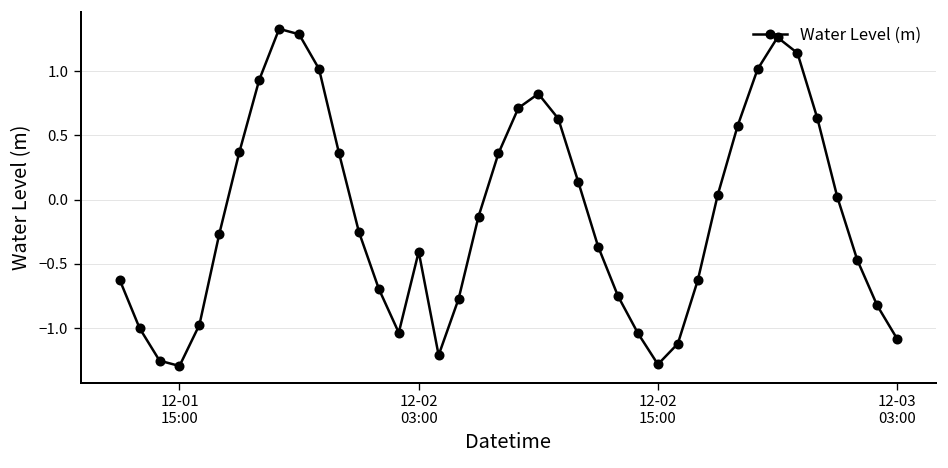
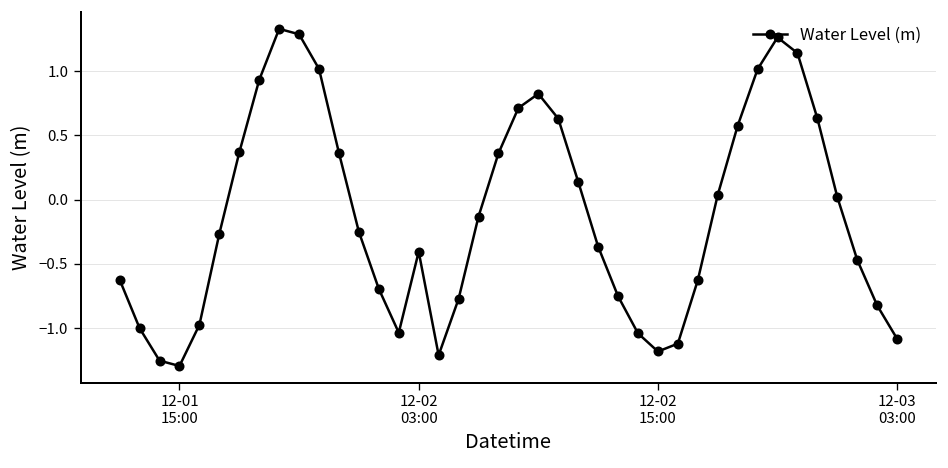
12-02 15:00: -1.28 -> -1.18
